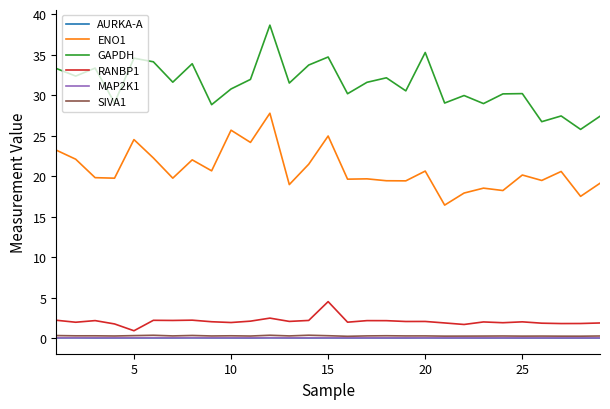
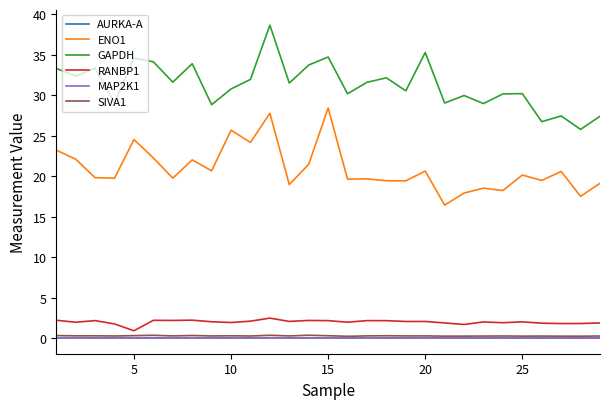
ENO1, 15: 25 -> 28
RANBP1, 15: 5 -> 2
